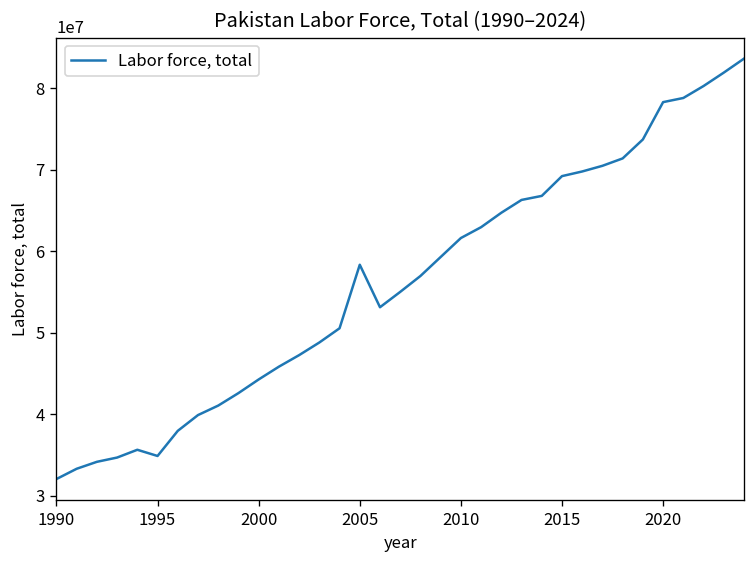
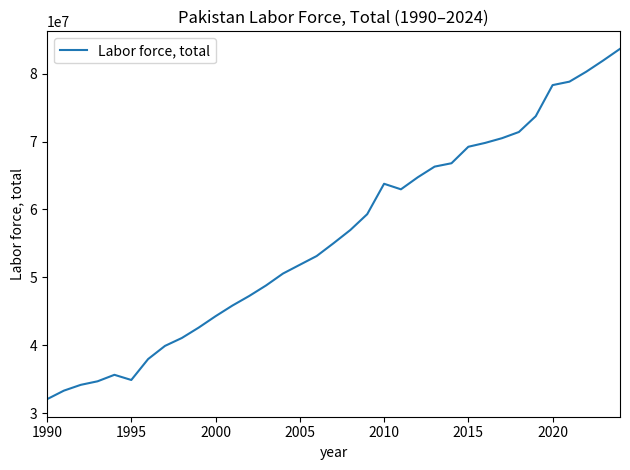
2005: 58000000 -> 52000000
2010: 62000000 -> 64000000
